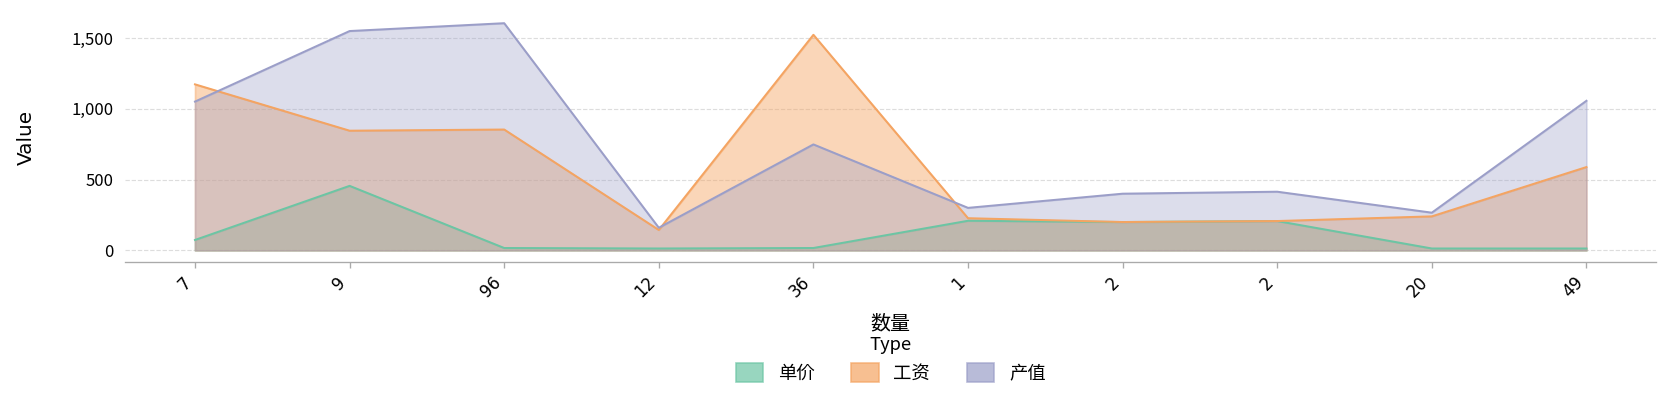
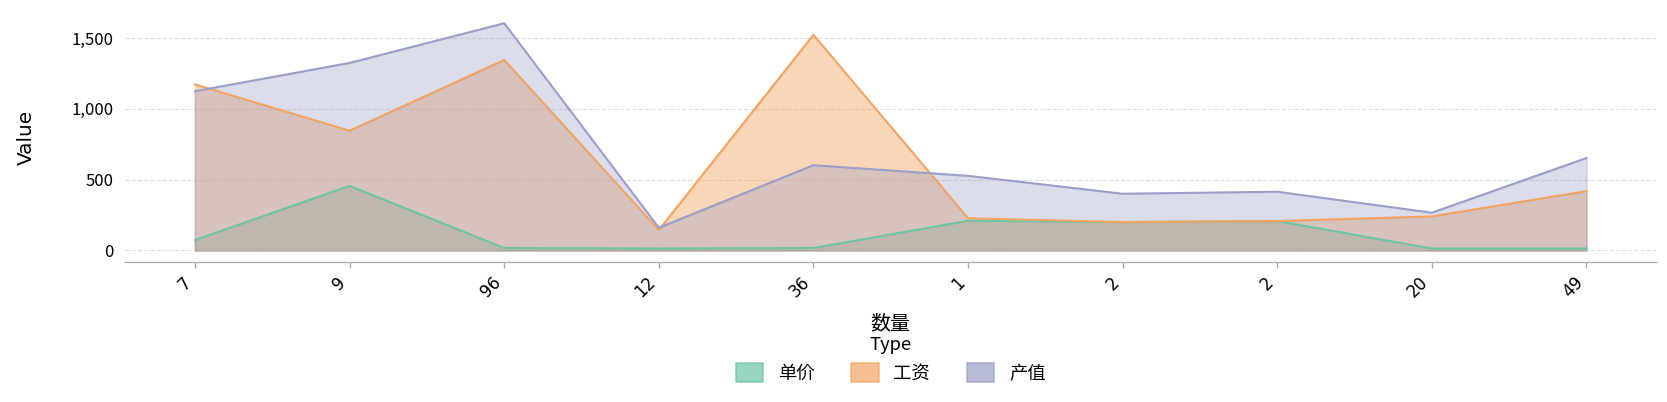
产值, 7: 1,050 -> 1,120
产值, 9: 1,550 -> 1,320
工资, 96: 850 -> 1,340
产值, 36: 750 -> 600
产值, 1: 300 -> 530
工资, 49: 590 -> 420
产值, 49: 1,060 -> 650
